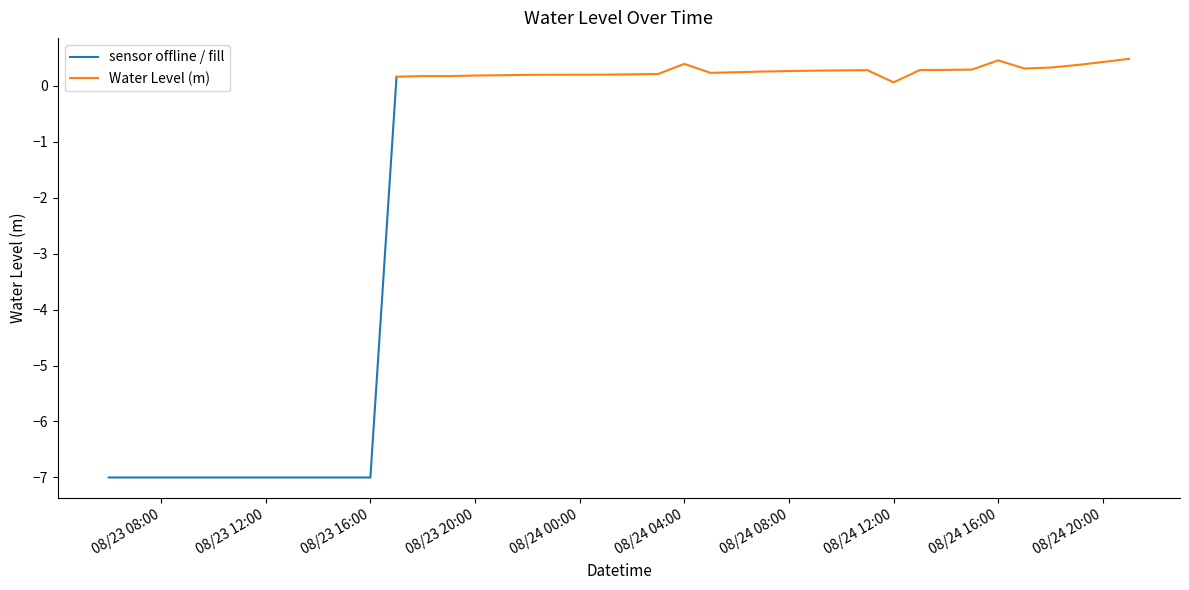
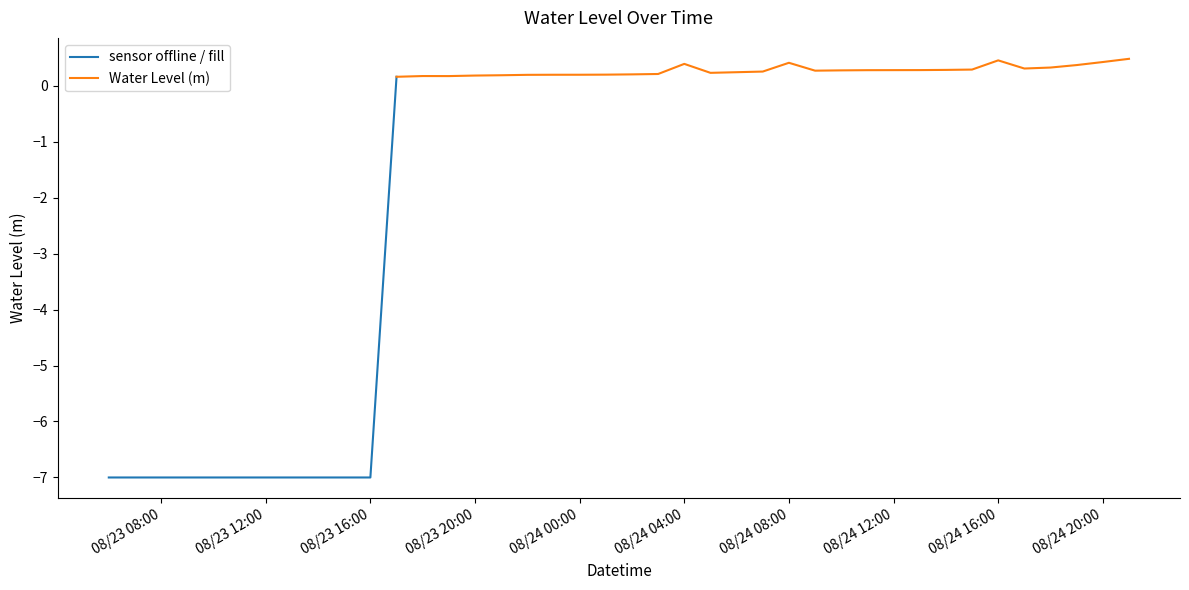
Water Level (m), 08/24 08:00: 0.3 -> 0.4
Water Level (m), 08/24 12:00: 0.1 -> 0.3
